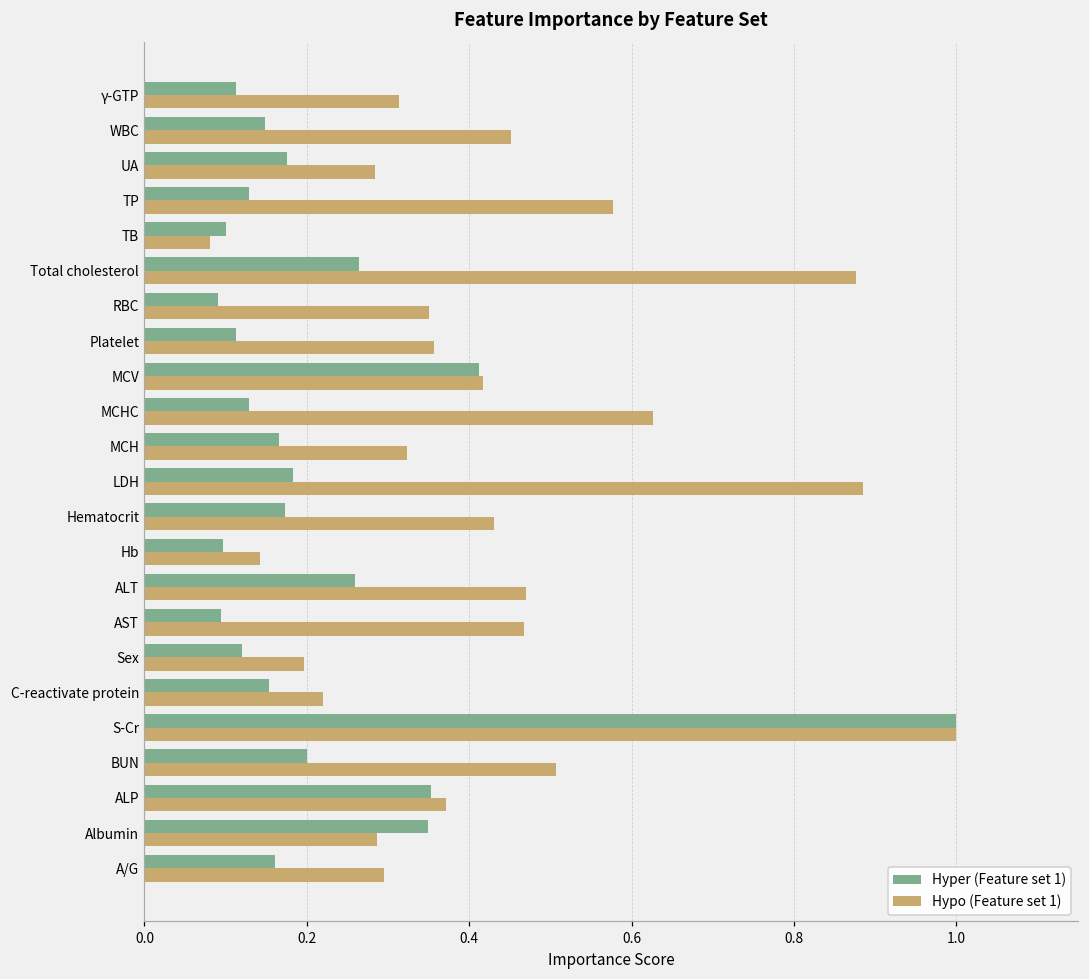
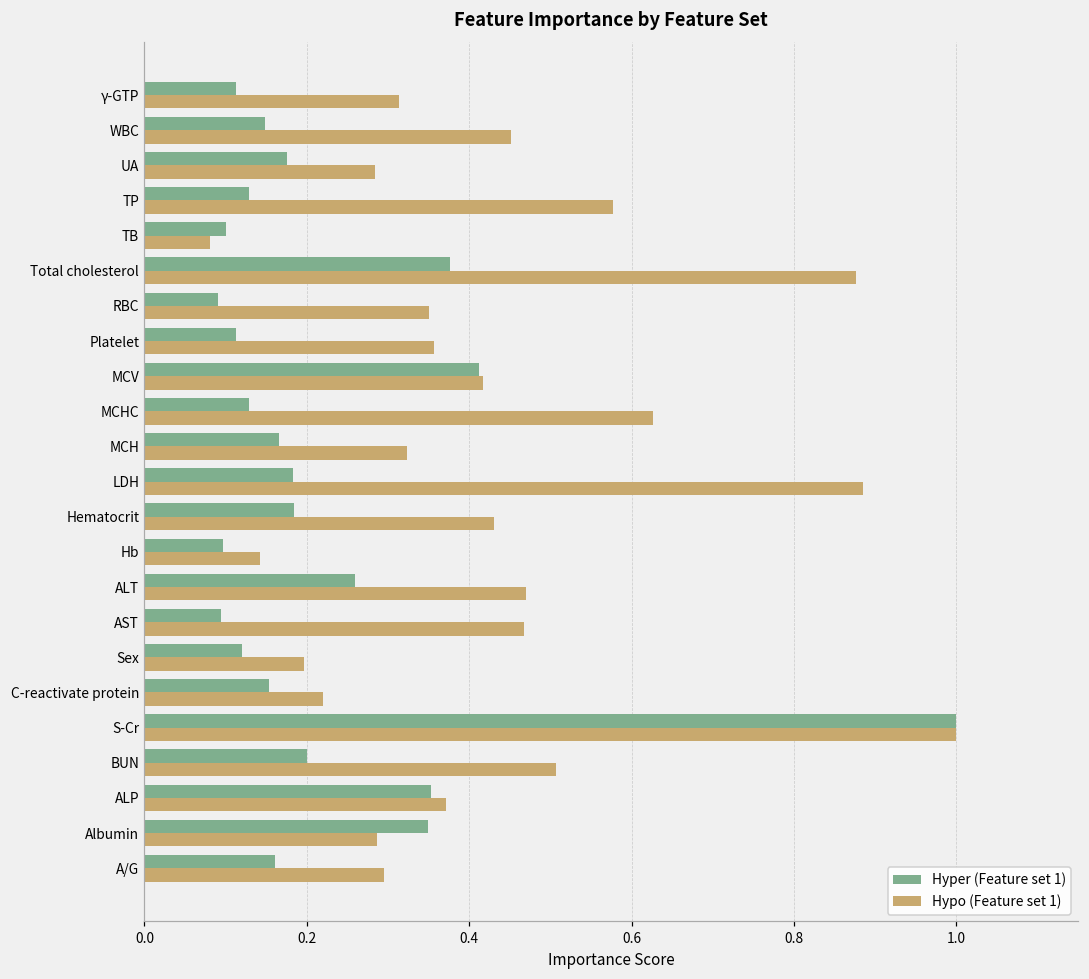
Hyper (Feature set 1), Total cholesterol: 0.26 -> 0.38
Hyper (Feature set 1), Hematocrit: 0.17 -> 0.18
